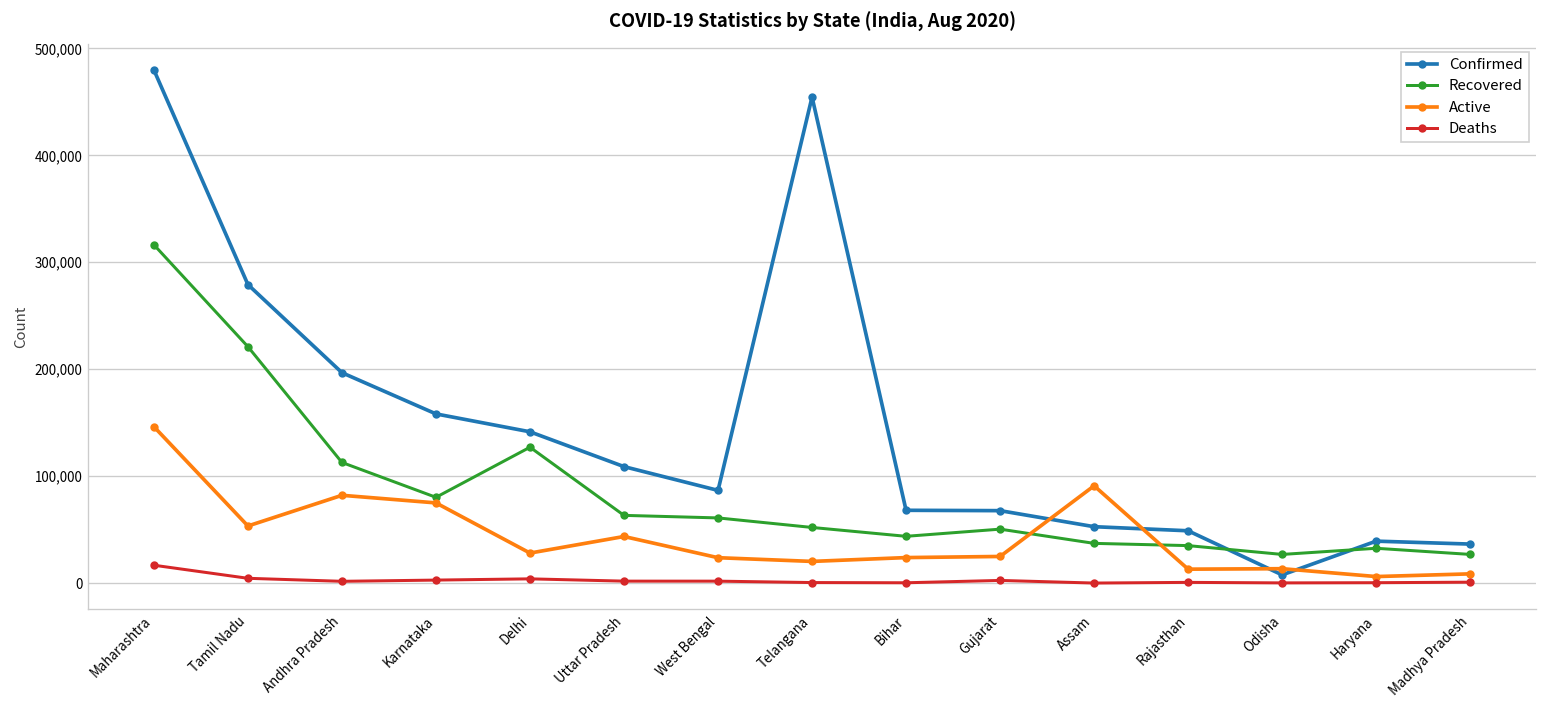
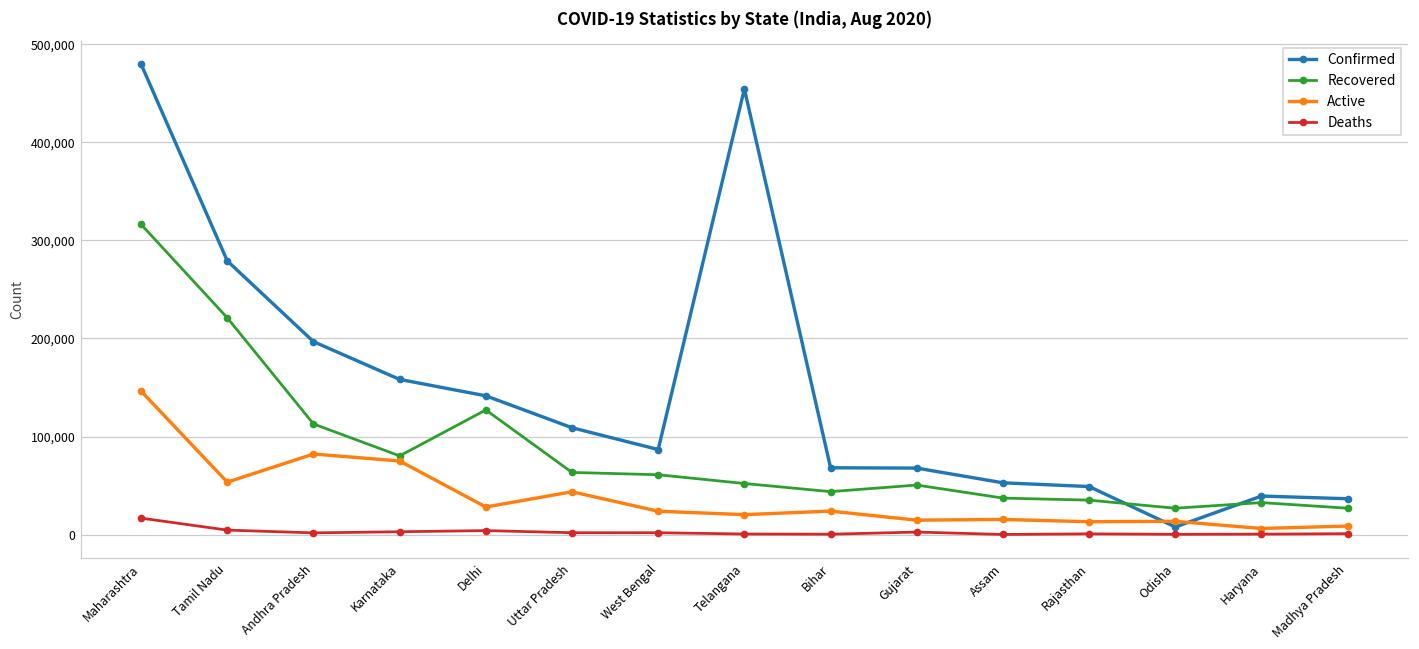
Active, Gujarat: 20,000 -> 10,000
Active, Assam: 90,000 -> 20,000
